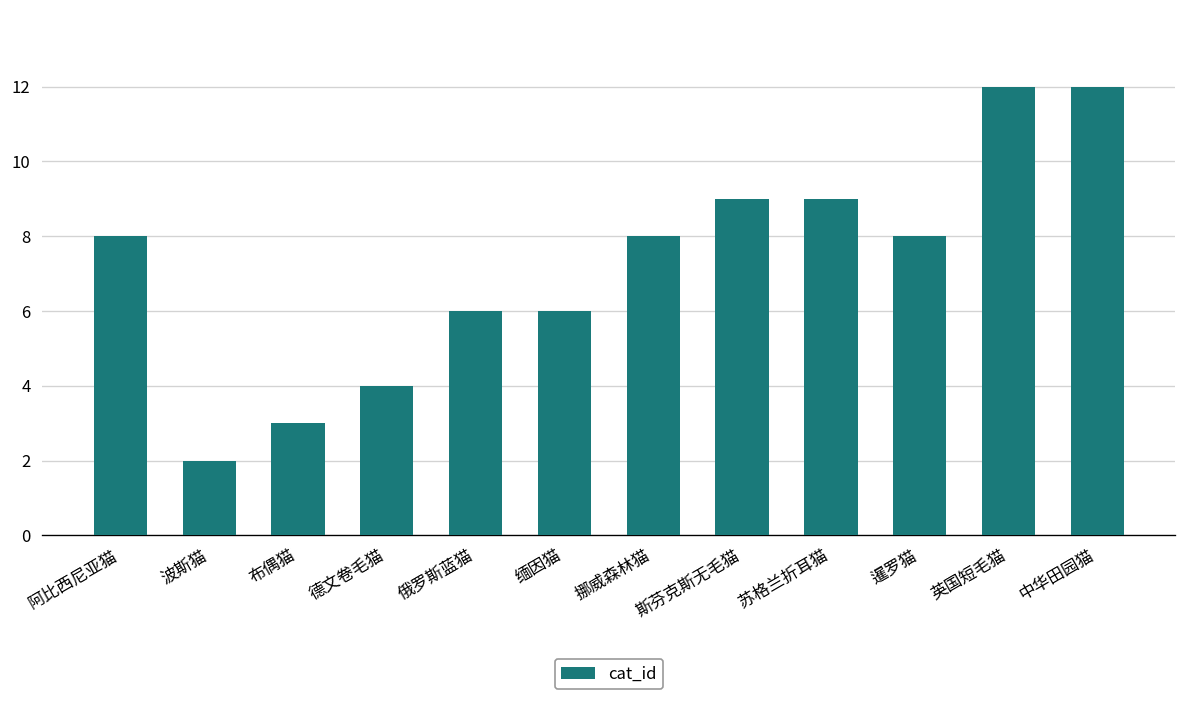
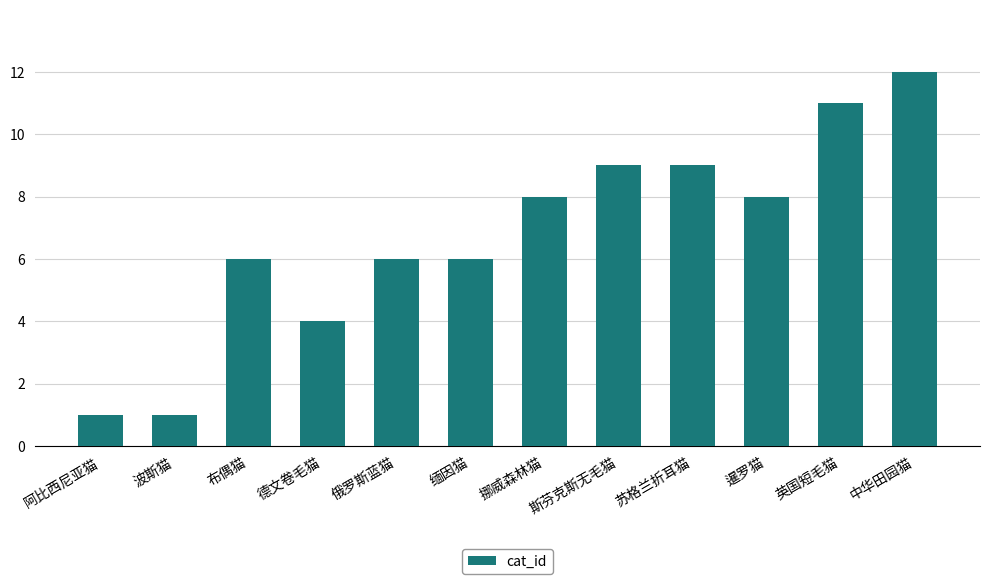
阿比西尼亚猫: 8 -> 1
波斯猫: 2 -> 1
布偶猫: 3 -> 6
英国短毛猫: 12 -> 11
